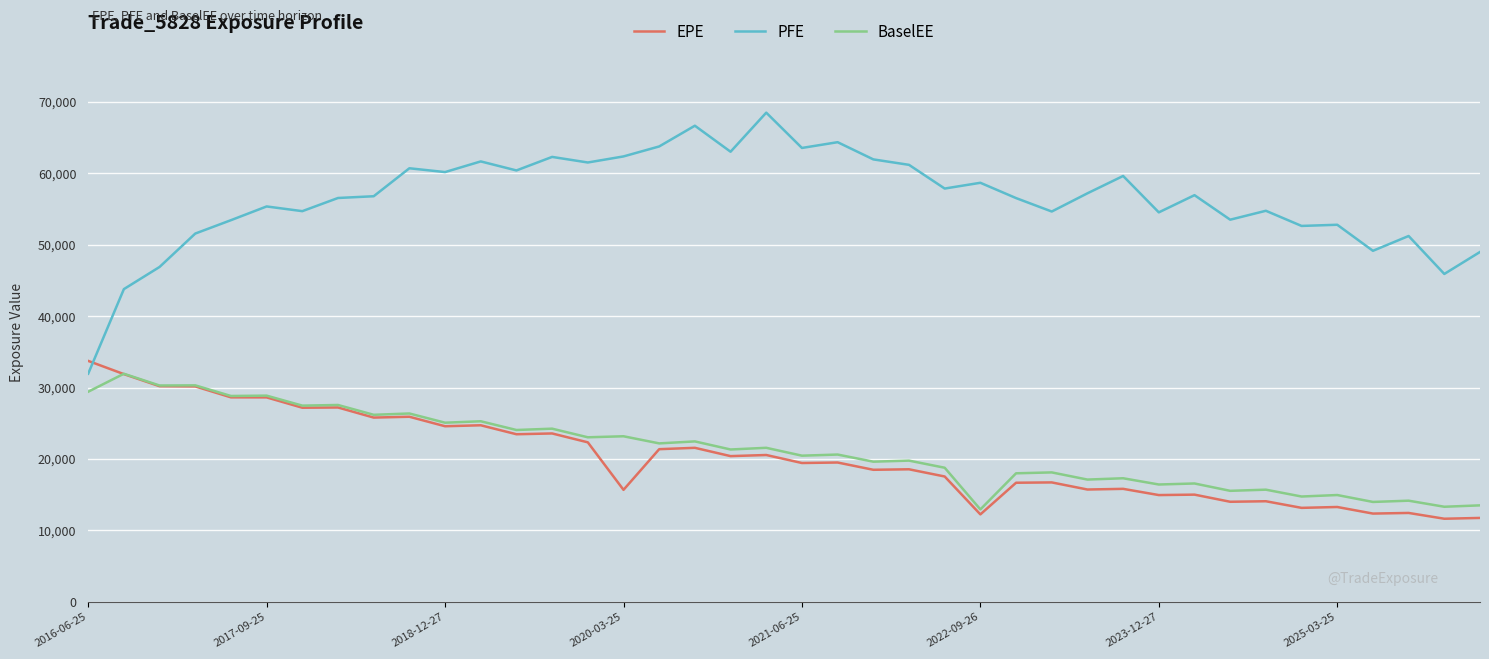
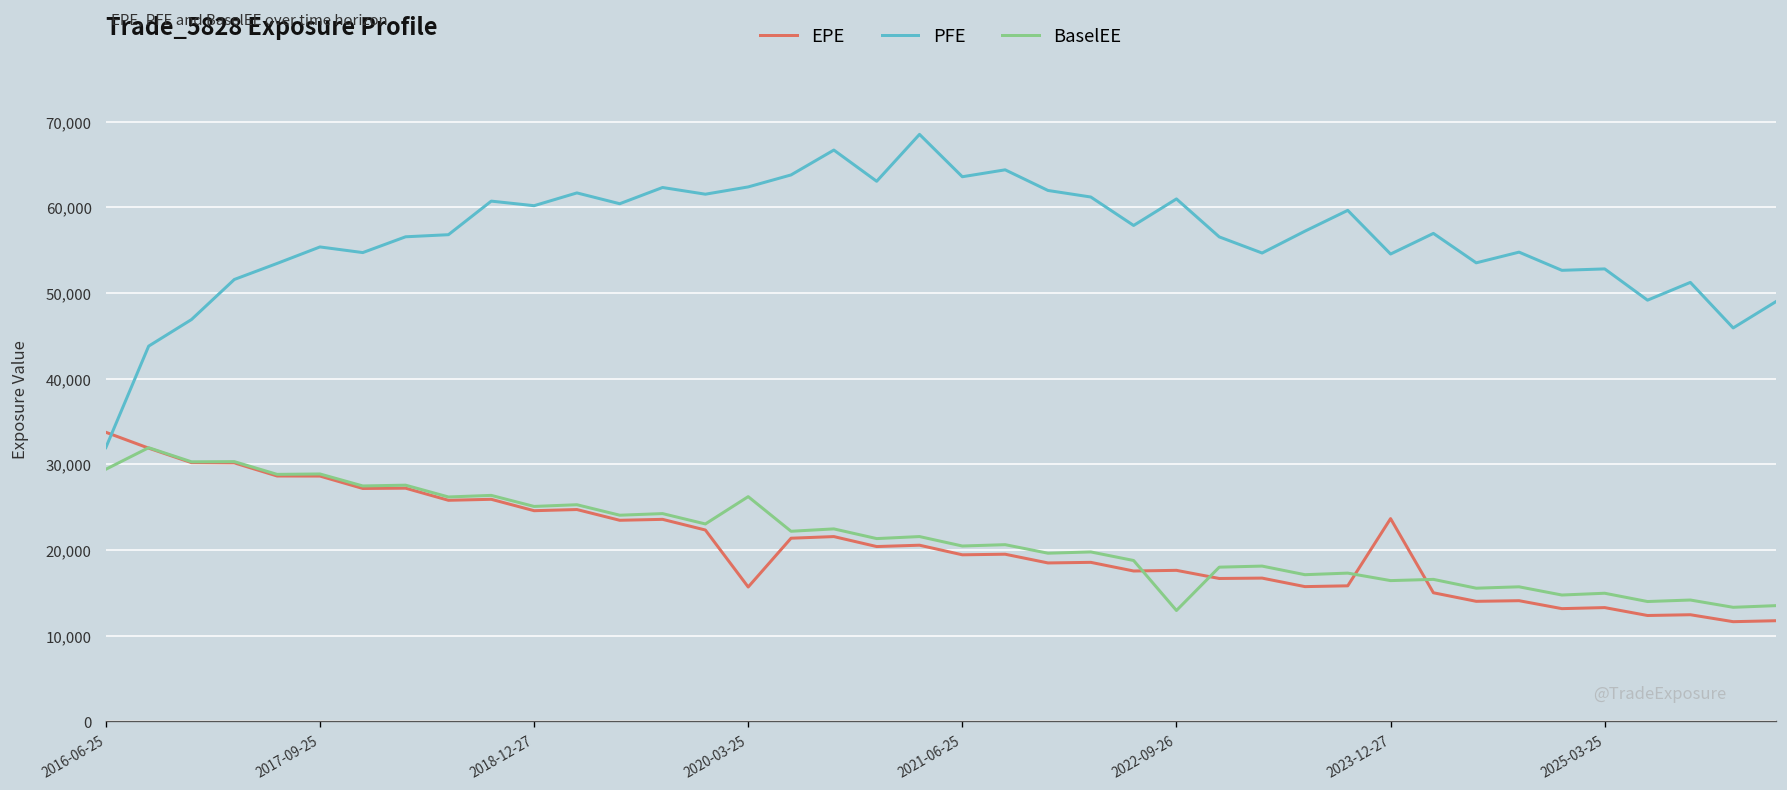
BaselEE, 2020-03-25: 23,000 -> 26,000
EPE, 2022-09-26: 12,000 -> 18,000
PFE, 2022-09-26: 59,000 -> 61,000
EPE, 2023-12-27: 15,000 -> 24,000
